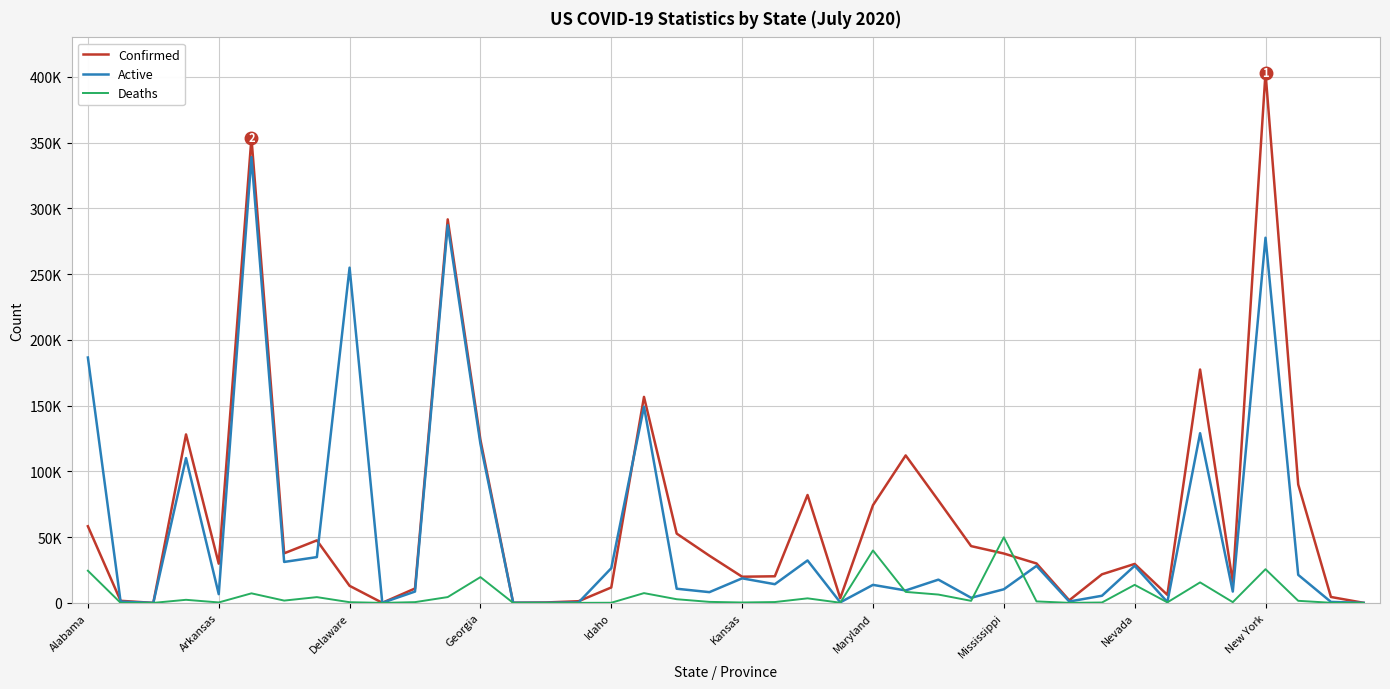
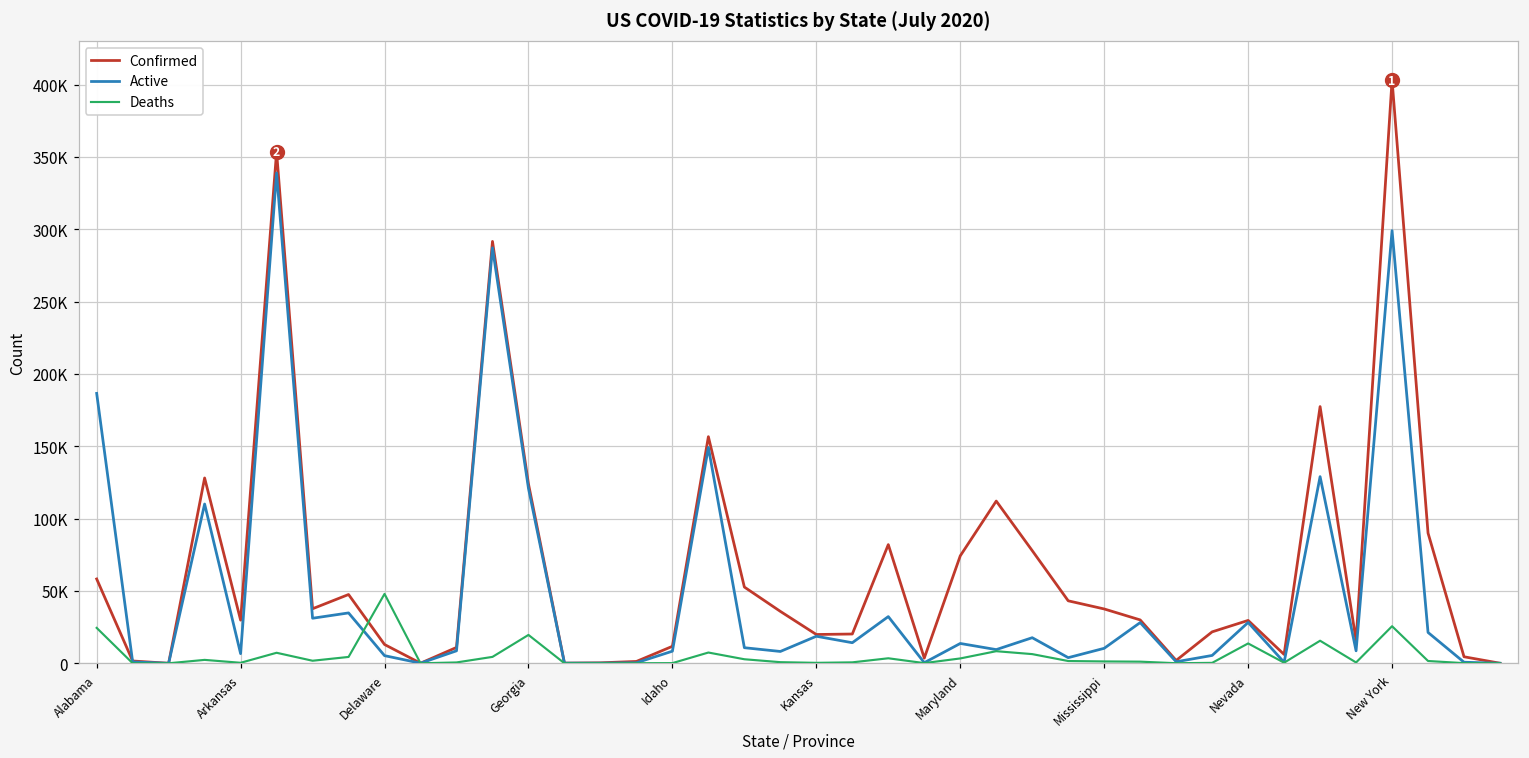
Active, Delaware: 255000 -> 5000
Deaths, Delaware: 1000 -> 48000
Active, Idaho: 26000 -> 8000
Deaths, Maryland: 40000 -> 3000
Deaths, Mississippi: 50000 -> 1000
Active, New York: 278000 -> 299000
